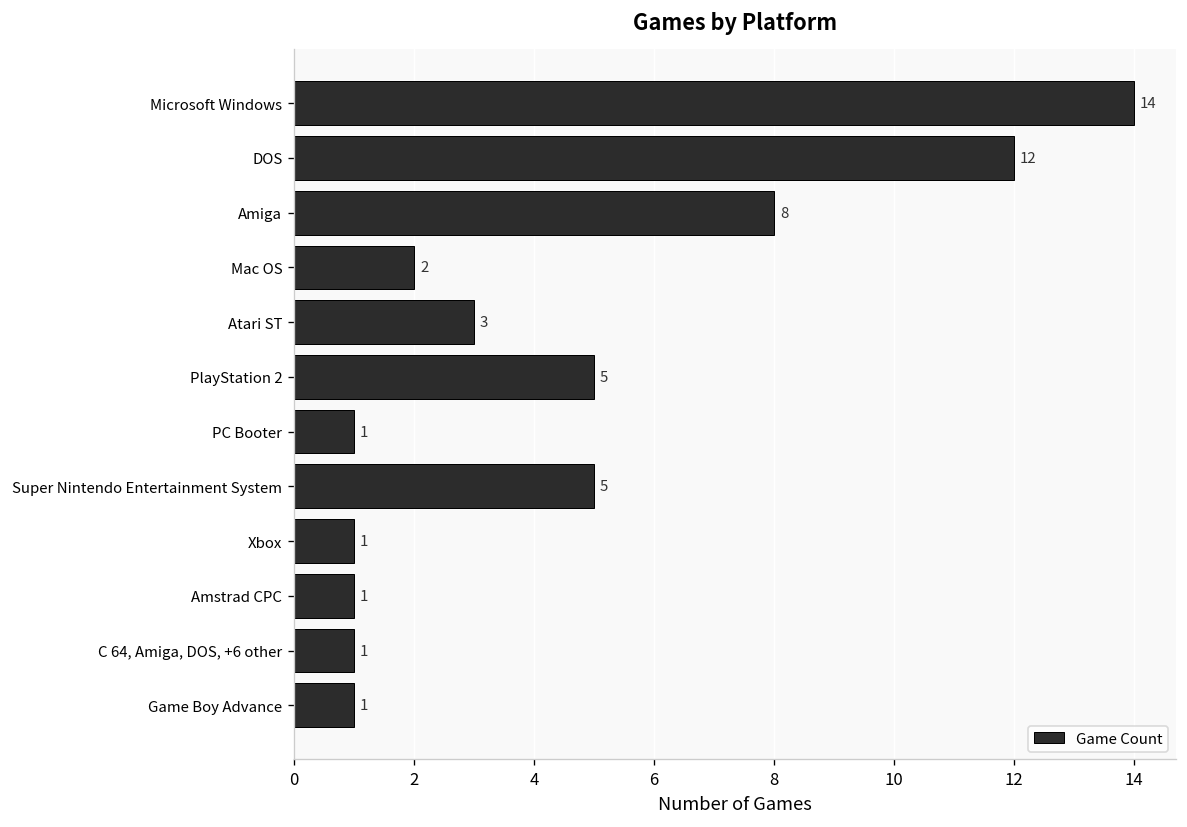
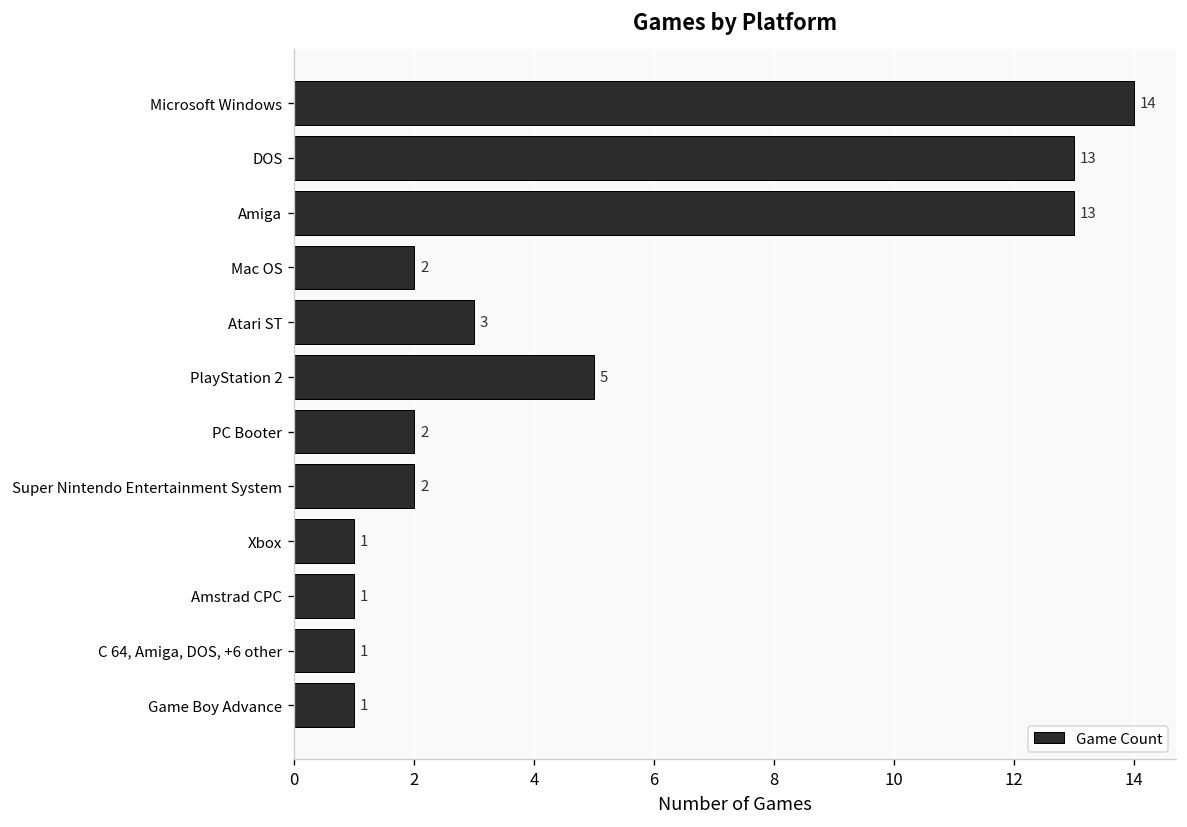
DOS: 12 -> 13
Amiga: 8 -> 13
PC Booter: 1 -> 2
Super Nintendo Entertainment System: 5 -> 2
